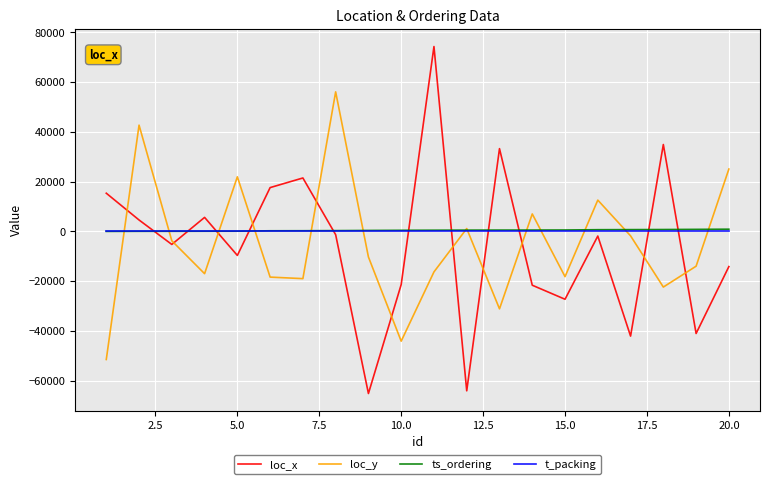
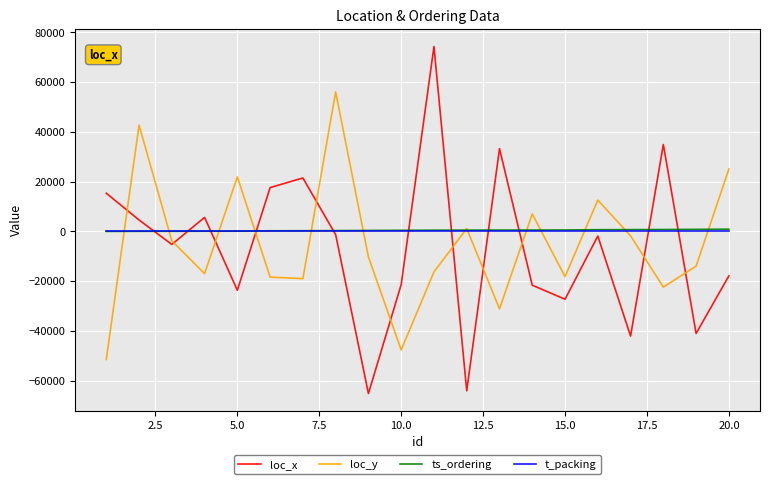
loc_x, 5.0: -10000 -> -24000
loc_y, 10.0: -44000 -> -48000
loc_x, 20.0: -14000 -> -18000
